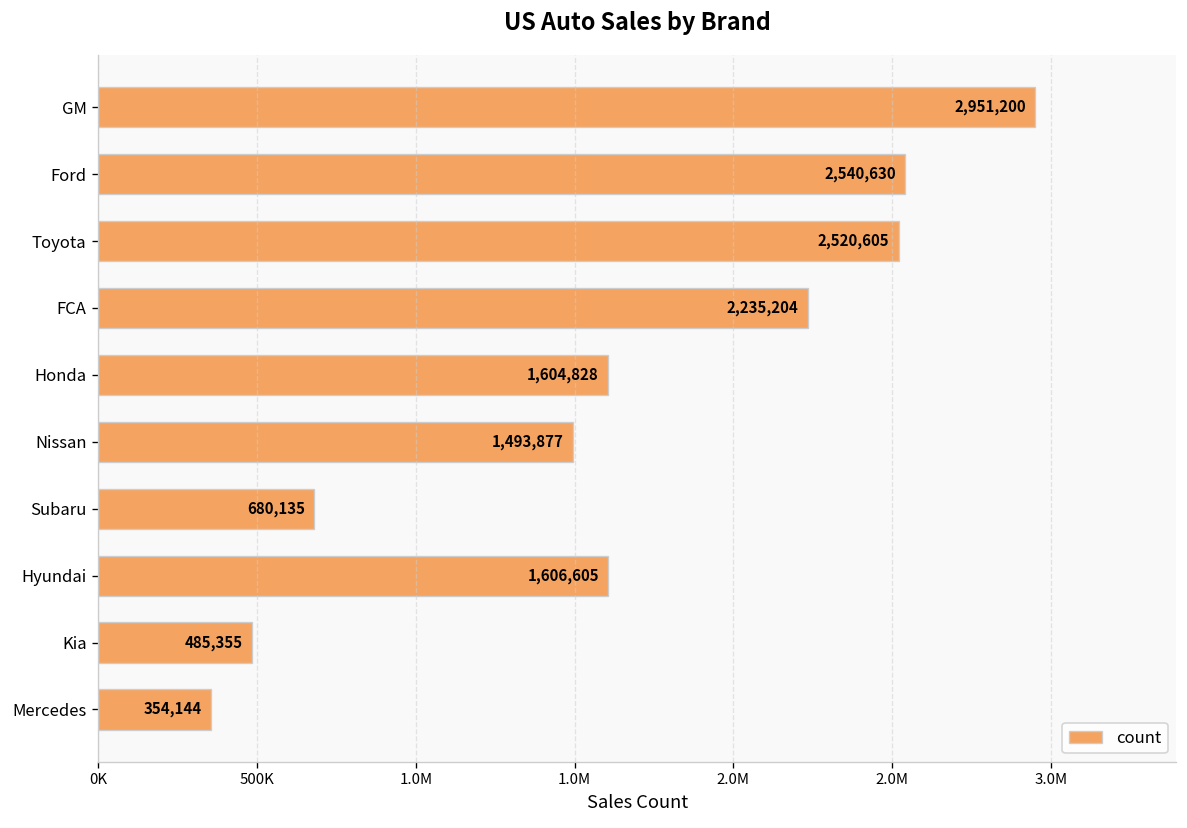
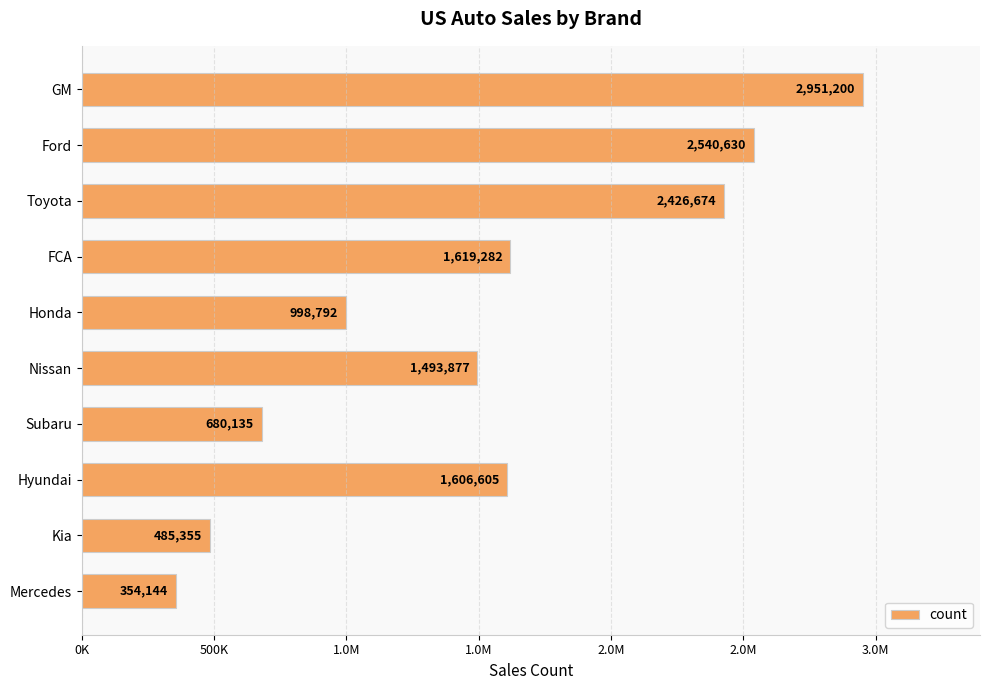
Toyota: 2,520,605 -> 2,426,674
FCA: 2,235,204 -> 1,619,282
Honda: 1,604,828 -> 998,792
